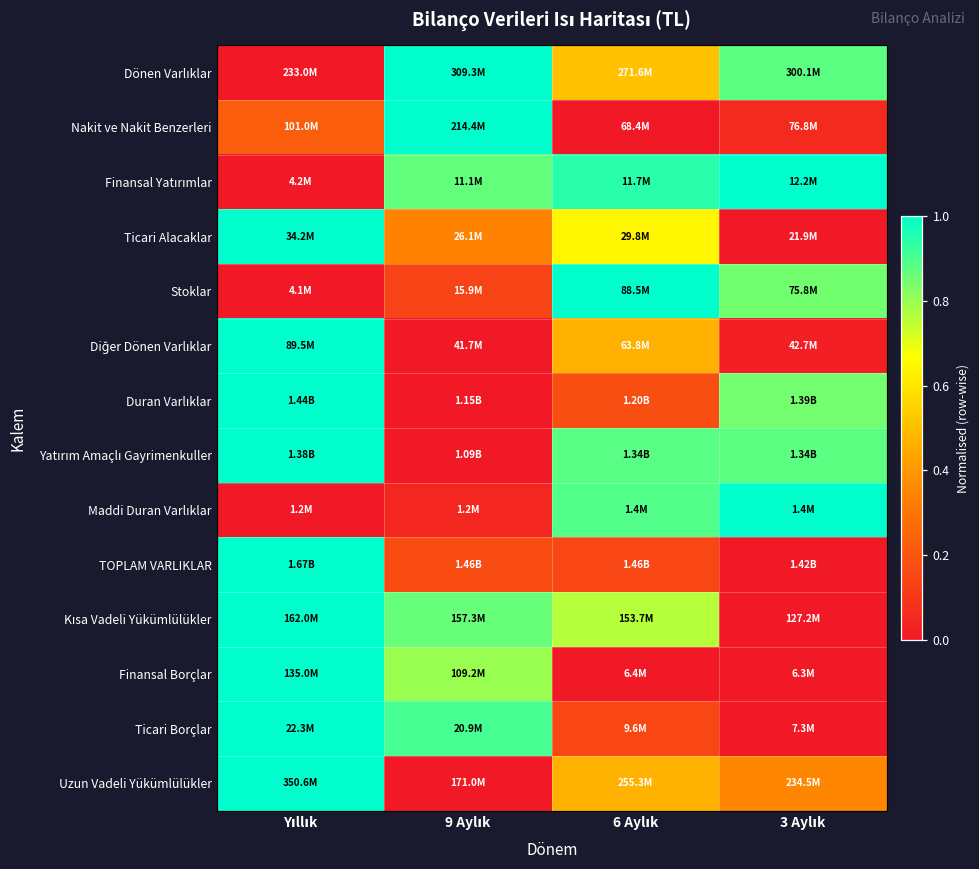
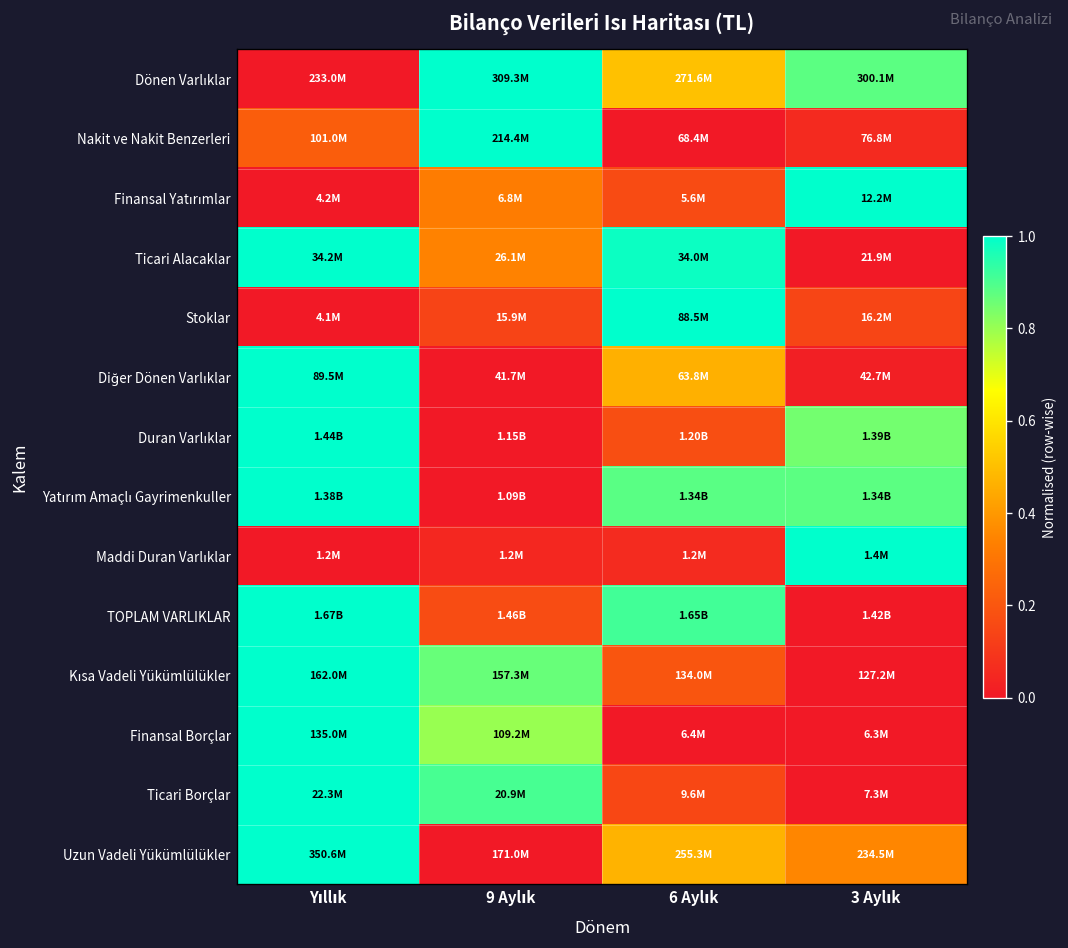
Finansal Yatırımlar, 9 Aylık: 11.1M -> 6.8M
Finansal Yatırımlar, 6 Aylık: 11.7M -> 5.6M
Ticari Alacaklar, 6 Aylık: 29.8M -> 34.0M
Stoklar, 3 Aylık: 75.8M -> 16.2M
Maddi Duran Varlıklar, 6 Aylık: 1.4M -> 1.2M
TOPLAM VARLIKLAR, 6 Aylık: 1.46B -> 1.65B
Kısa Vadeli Yükümlülükler, 6 Aylık: 153.7M -> 134.0M
